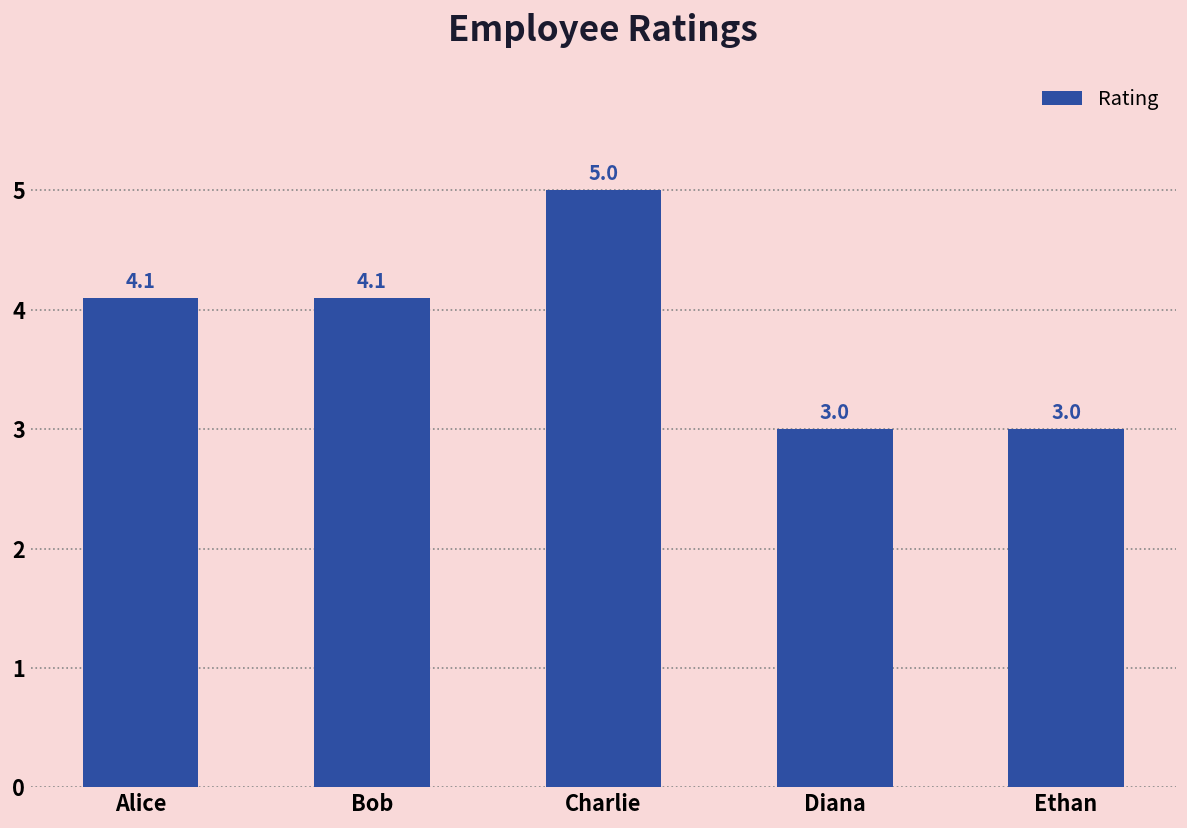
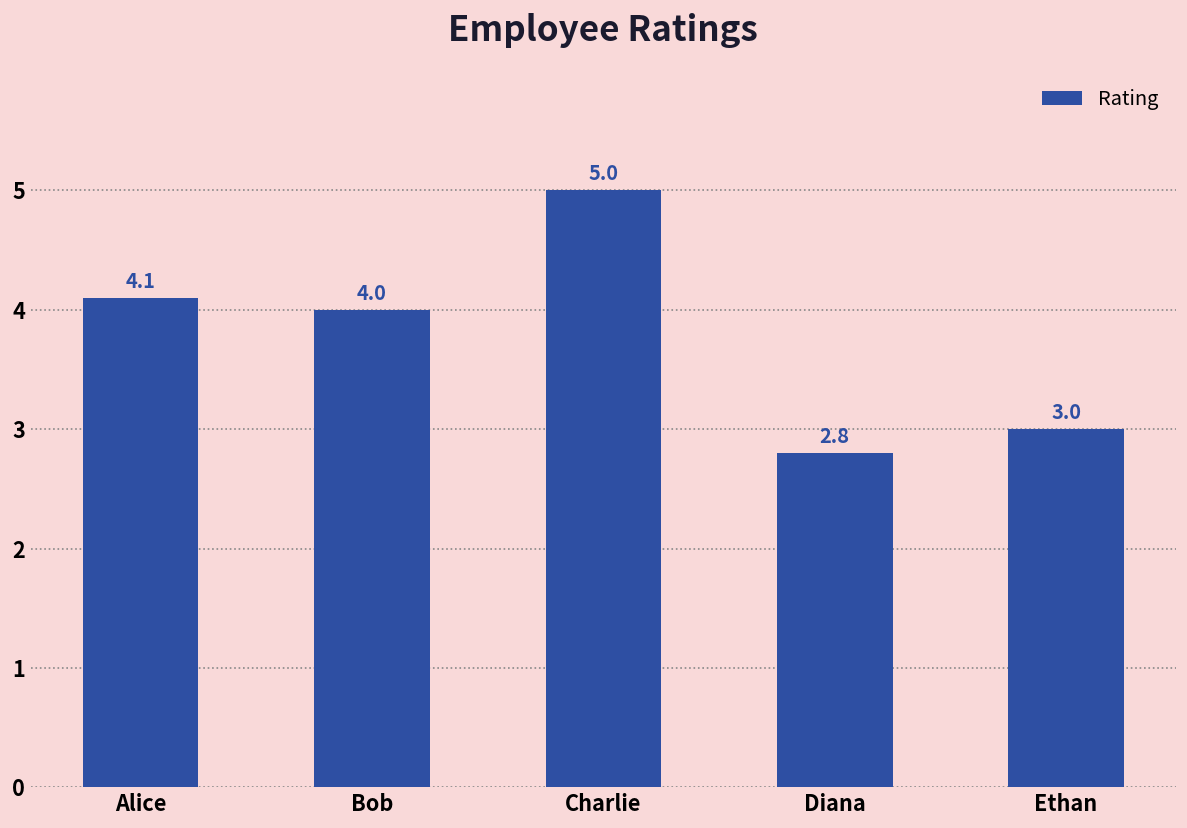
Bob: 4.1 -> 4.0
Diana: 3.0 -> 2.8
